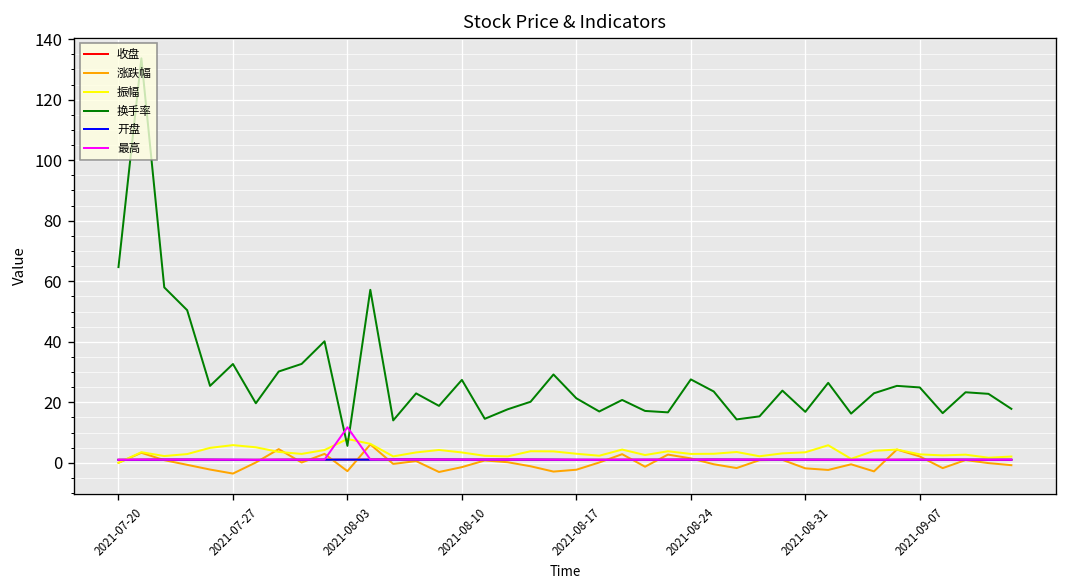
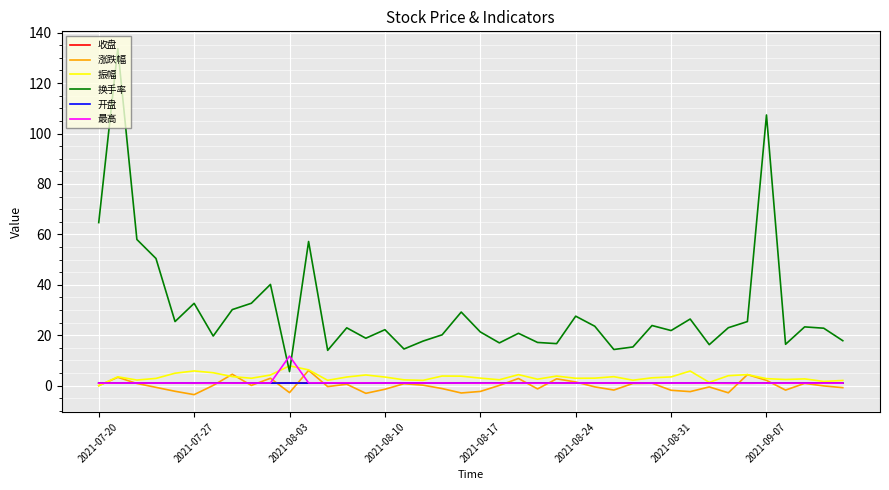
换手率, 2021-08-10: 27 -> 22
换手率, 2021-08-31: 17 -> 22
换手率, 2021-09-07: 25 -> 107
